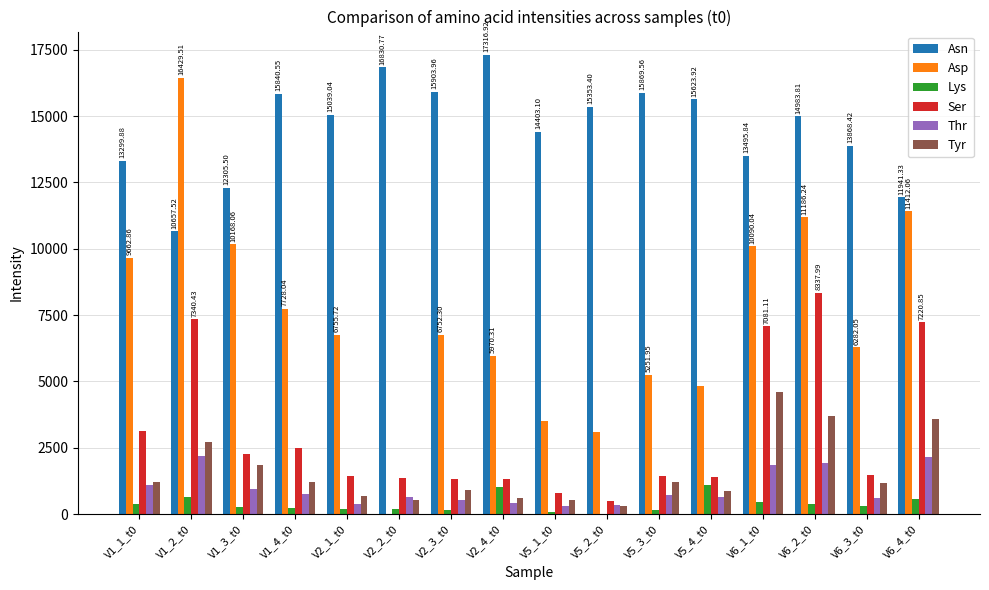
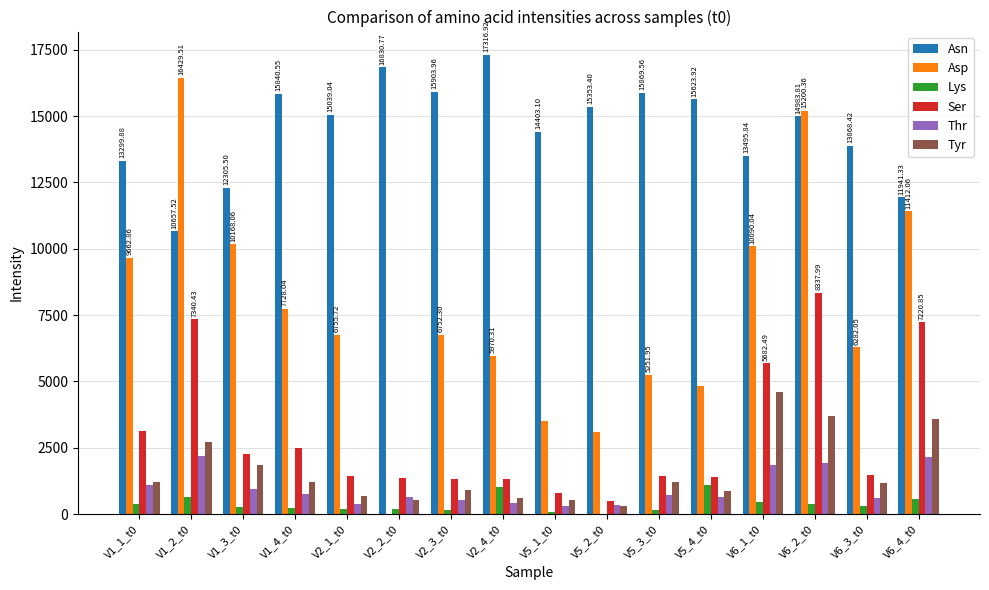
Ser, V6_1_t0: 7081.11 -> 5682.49
Asp, V6_2_t0: 11186.24 -> 15200.36
